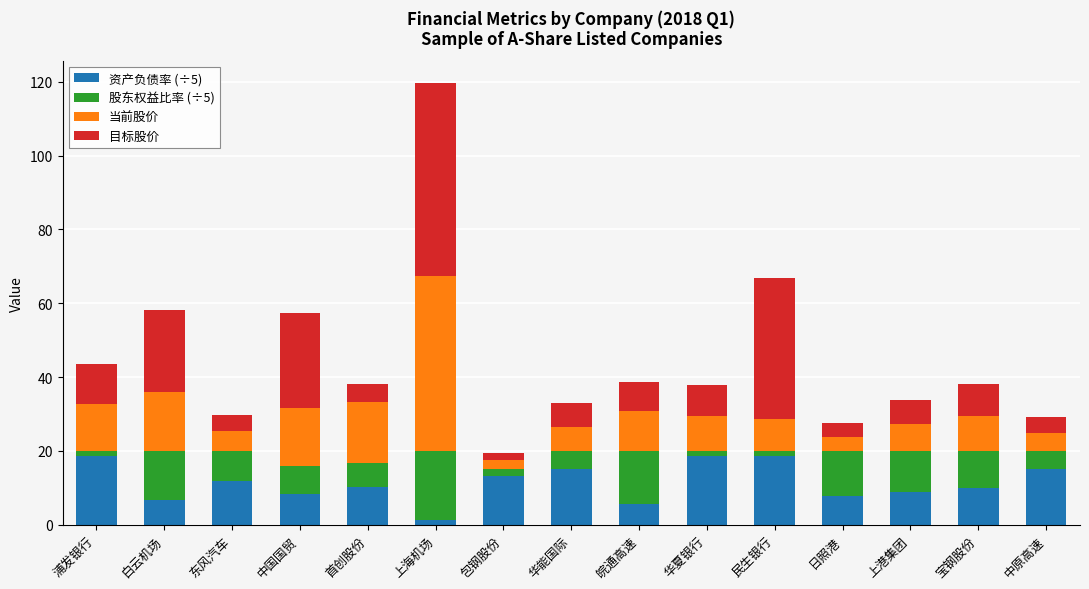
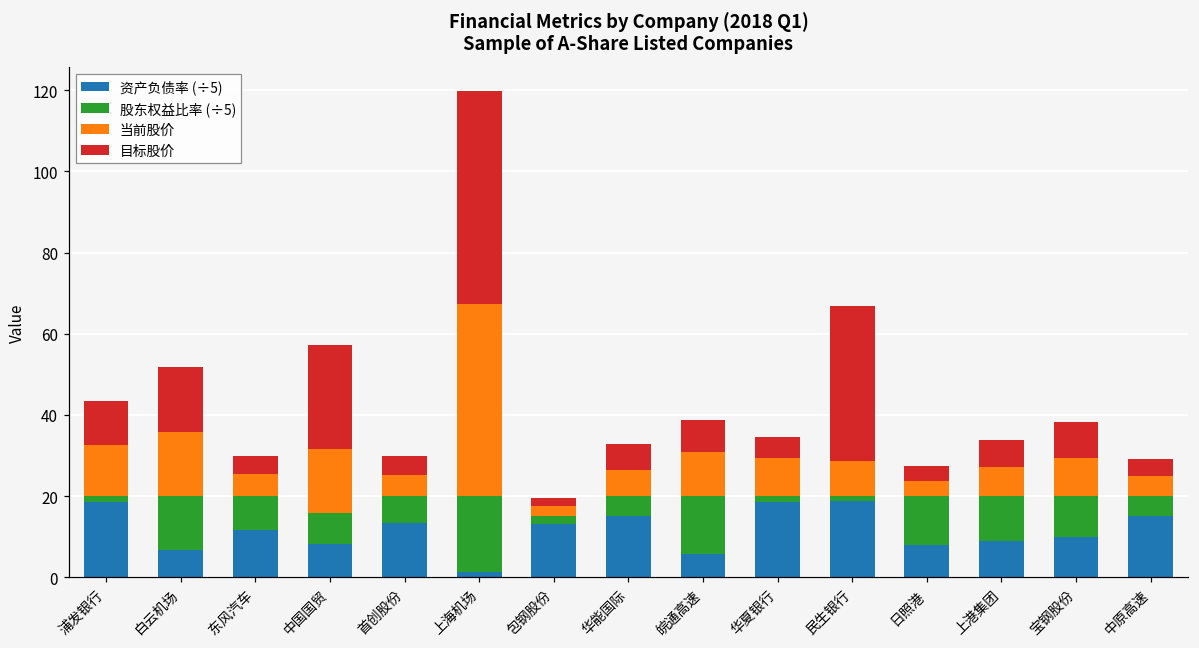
目标股价, 白云机场: 22 -> 16
资产负债率 (÷5), 首创股份: 10 -> 13
当前股价, 首创股份: 17 -> 5
目标股价, 华夏银行: 8 -> 5
